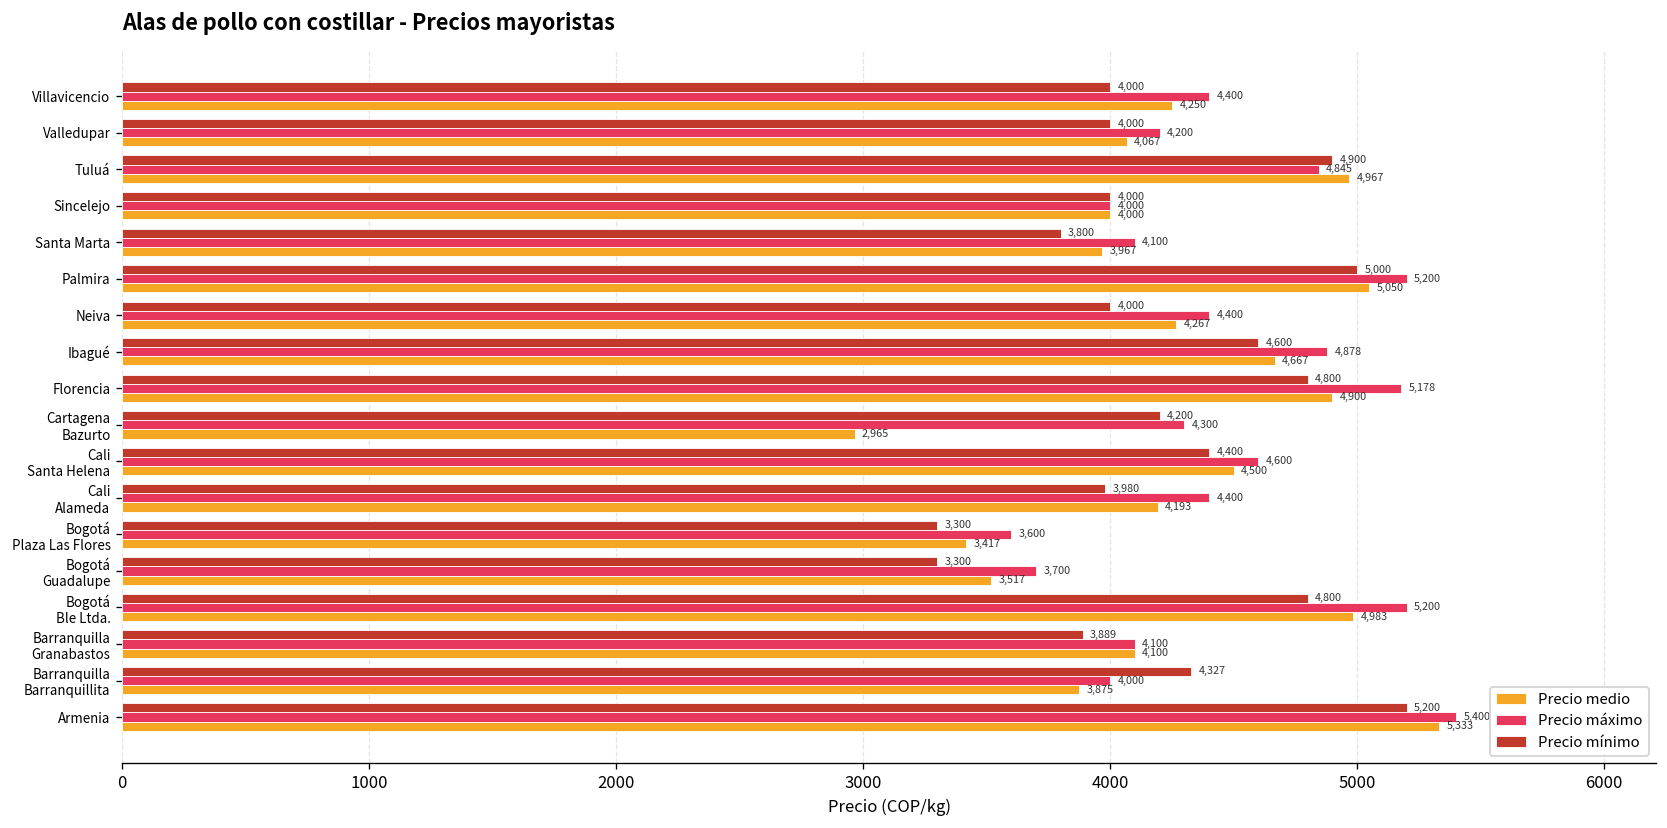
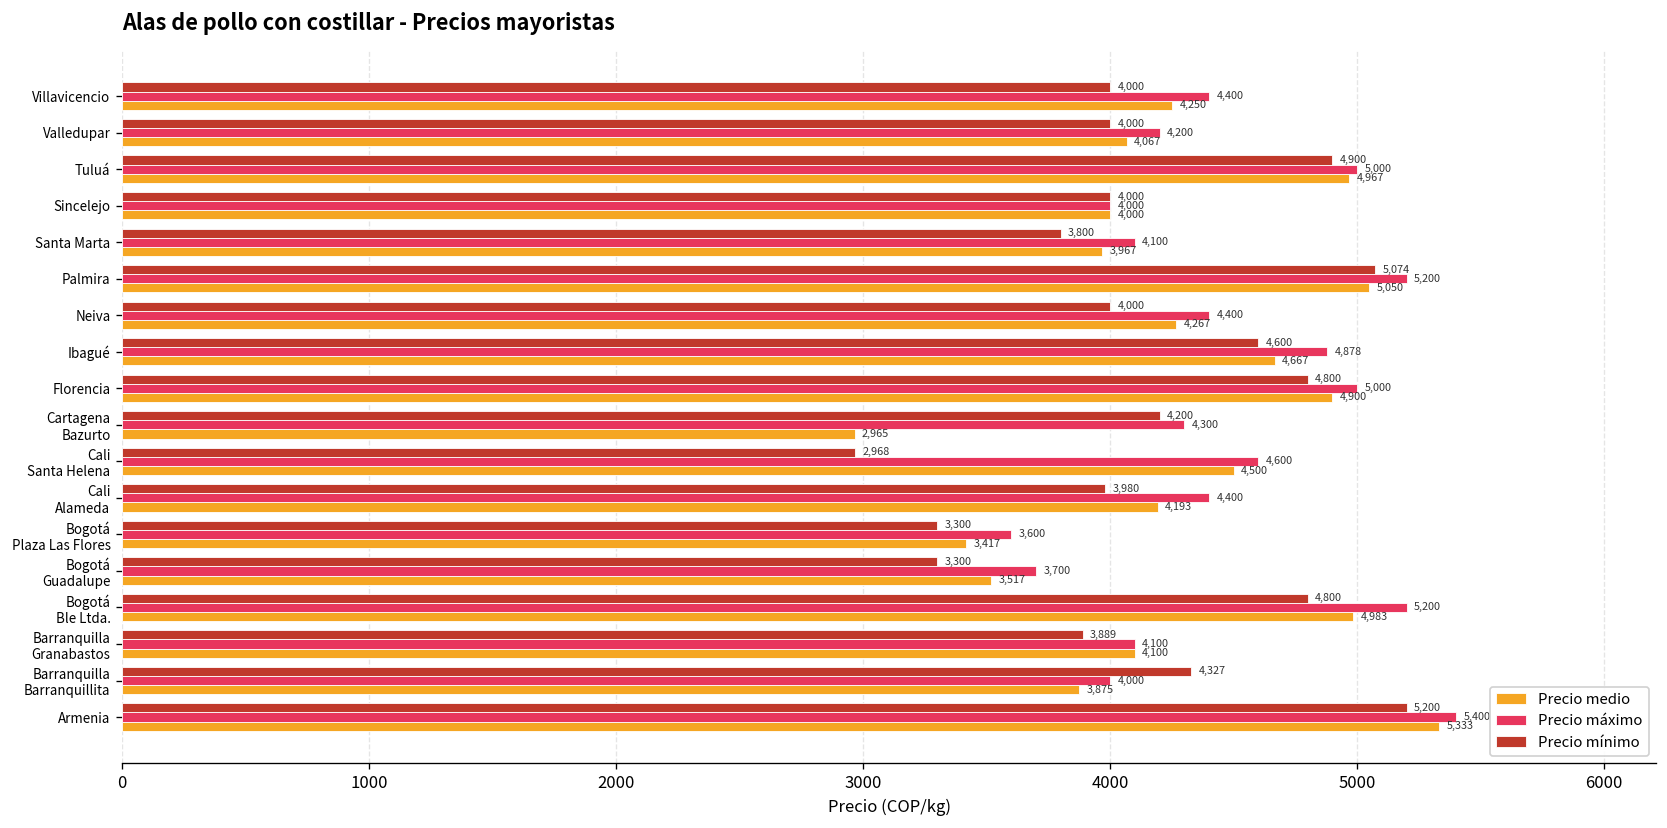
Precio máximo, Tuluá: 4,845 -> 5,000
Precio mínimo, Palmira: 5,000 -> 5,074
Precio máximo, Florencia: 5,178 -> 5,000
Precio mínimo, Cali Santa Helena: 4,400 -> 2,968
